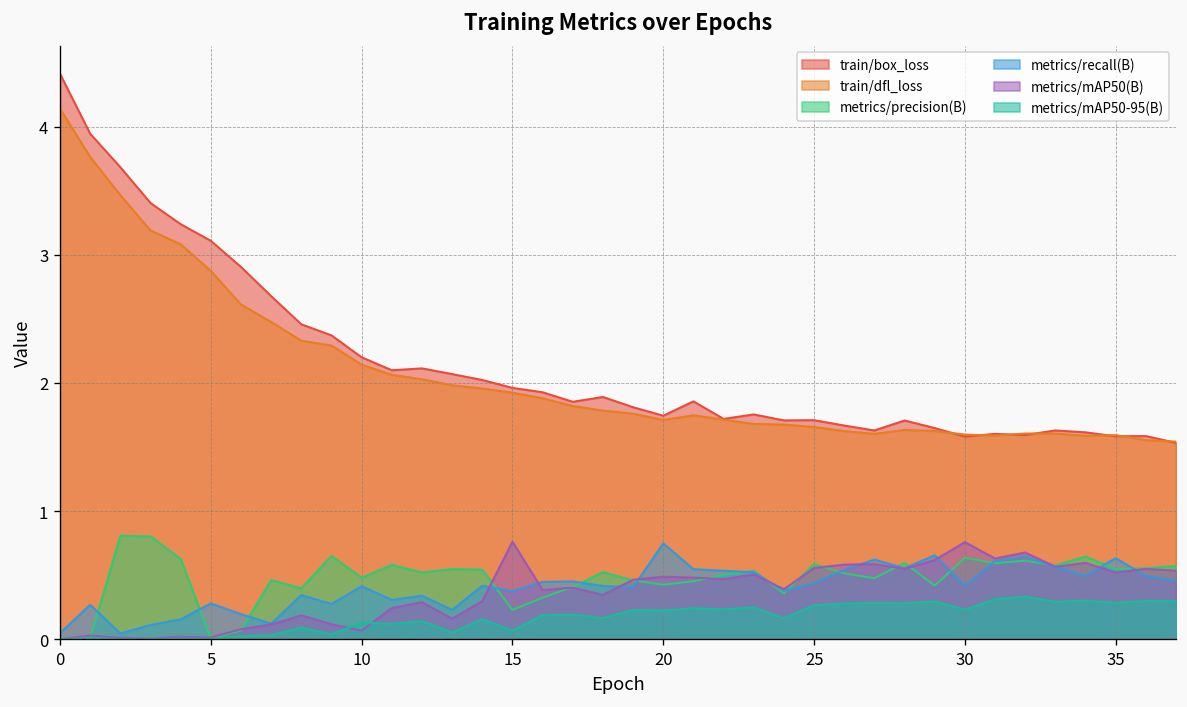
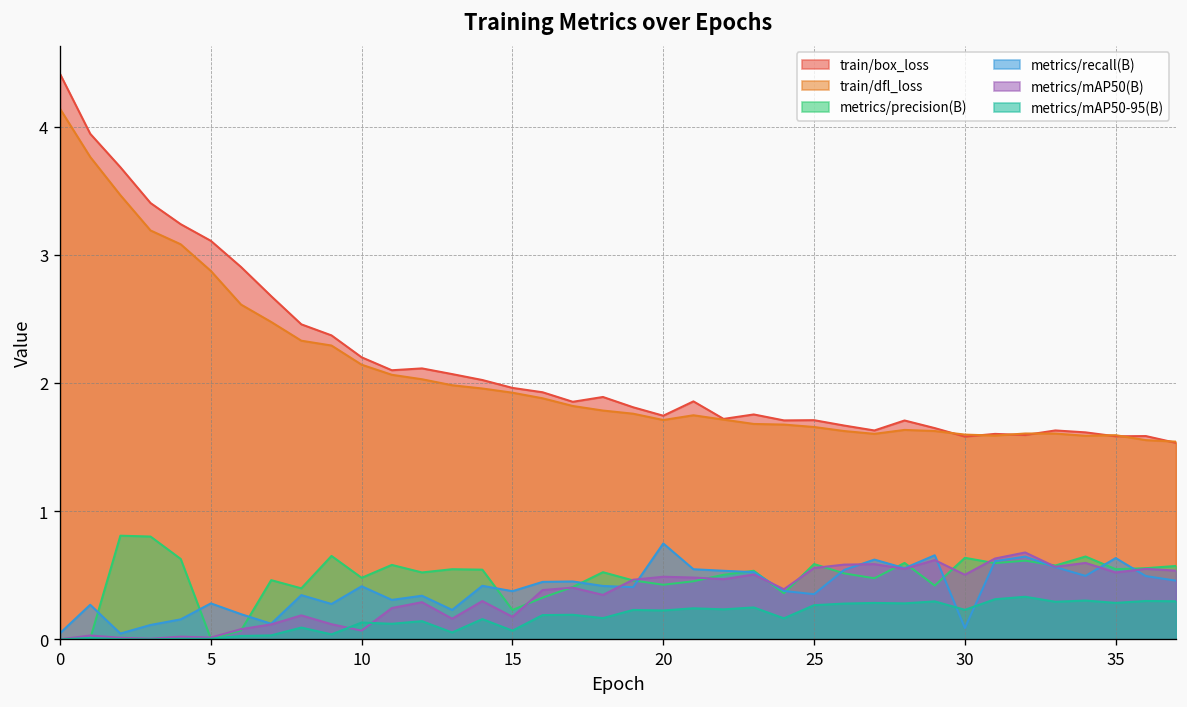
metrics/mAP50(B), 15: 0.76 -> 0.18
metrics/recall(B), 25: 0.44 -> 0.35
metrics/recall(B), 30: 0.42 -> 0.09
metrics/mAP50(B), 30: 0.76 -> 0.50
